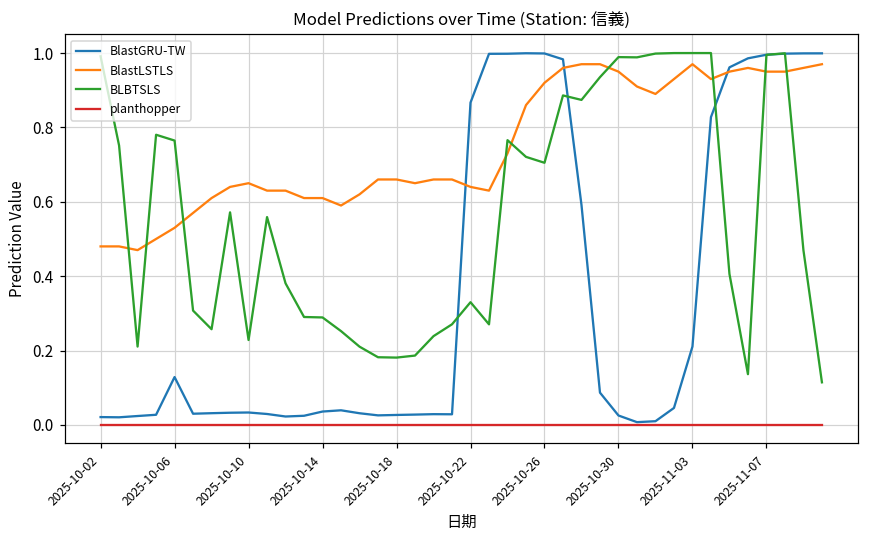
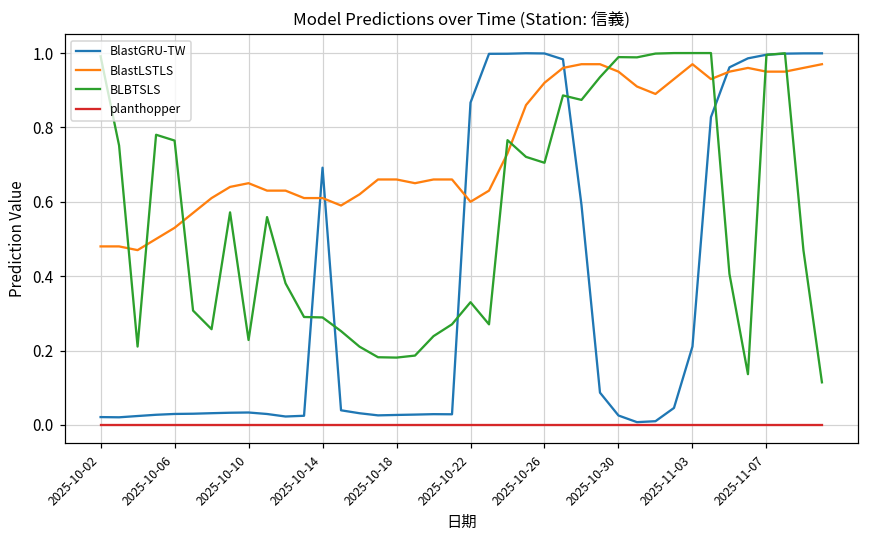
BlastGRU-TW, 2025-10-06: 0.13 -> 0.03
BlastGRU-TW, 2025-10-14: 0.04 -> 0.69
BlastLSTLS, 2025-10-22: 0.64 -> 0.60
